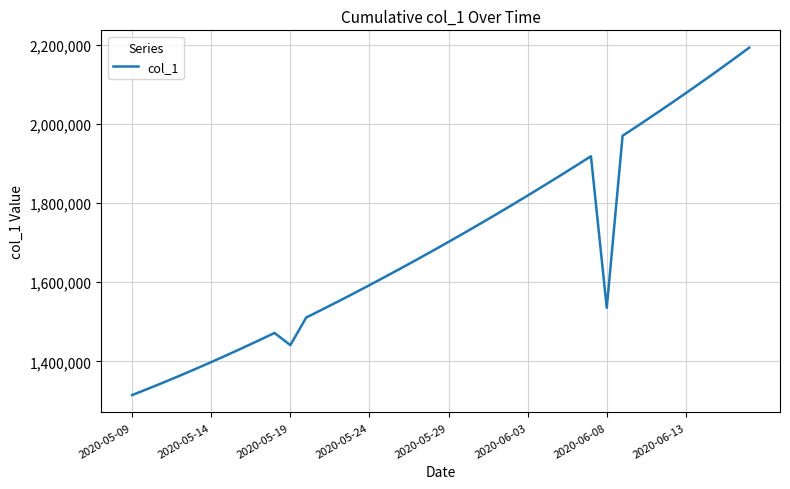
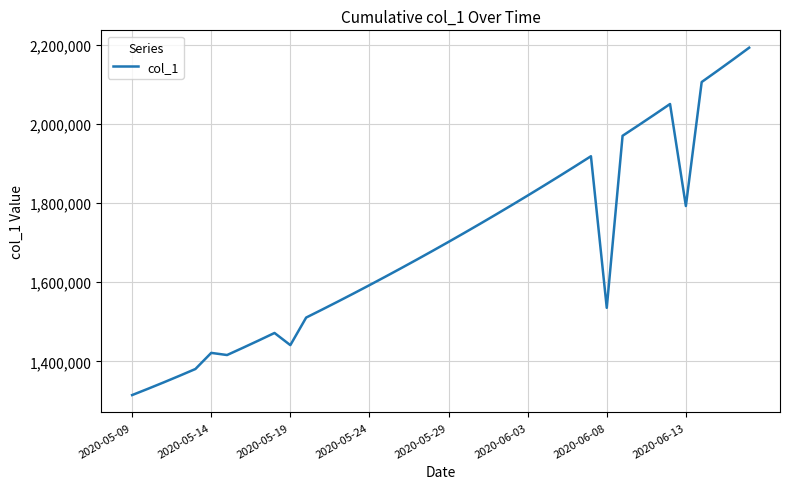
2020-05-14: 1,400,000 -> 1,420,000
2020-06-13: 2,080,000 -> 1,790,000
